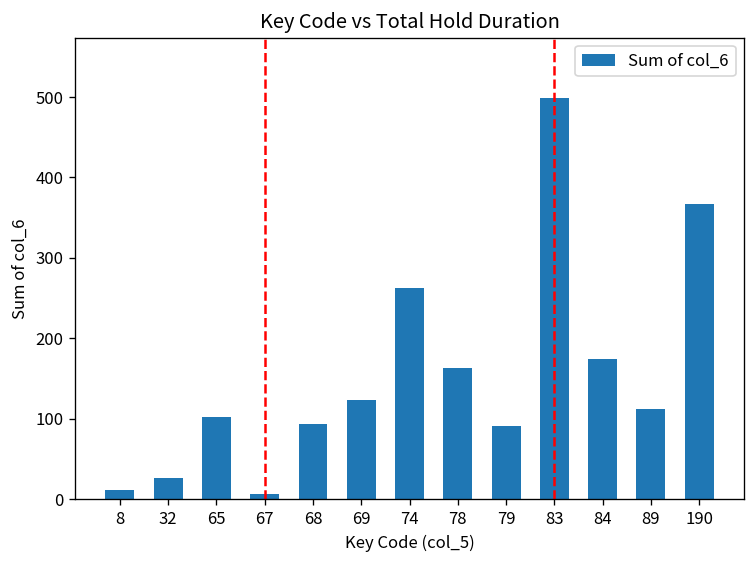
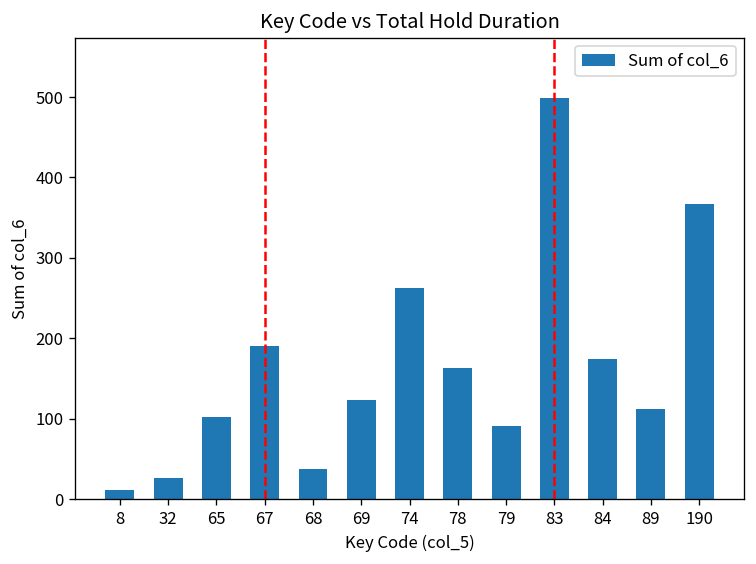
67: 10 -> 190
68: 90 -> 40
